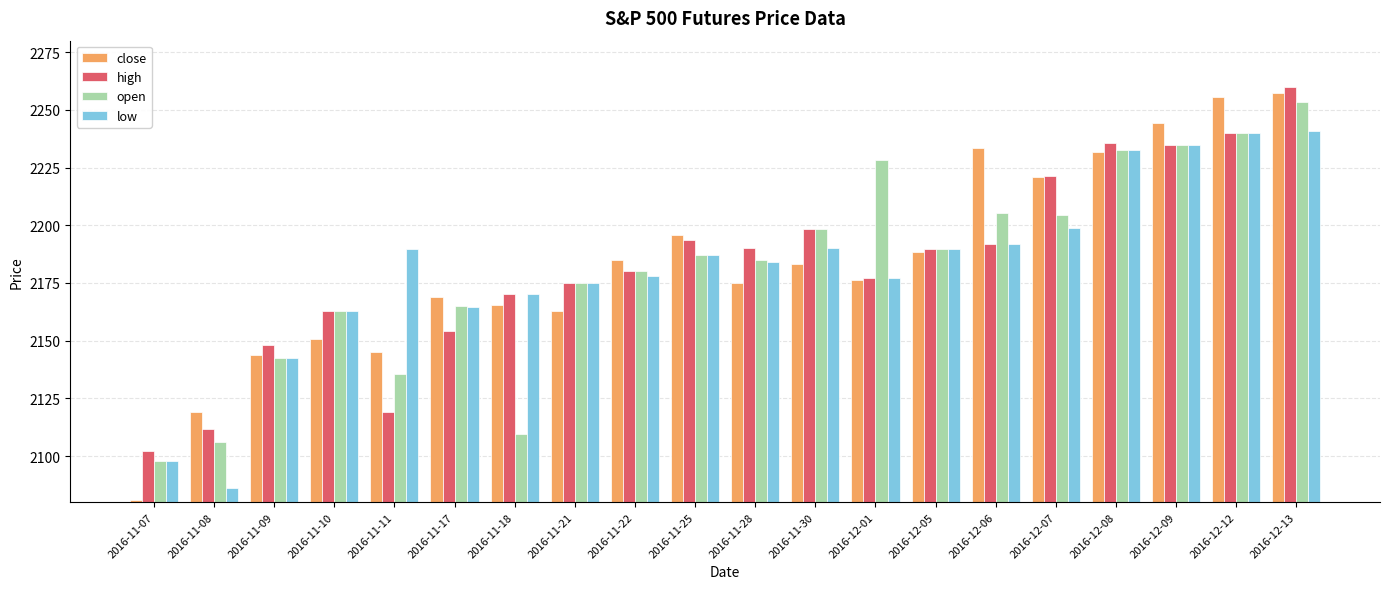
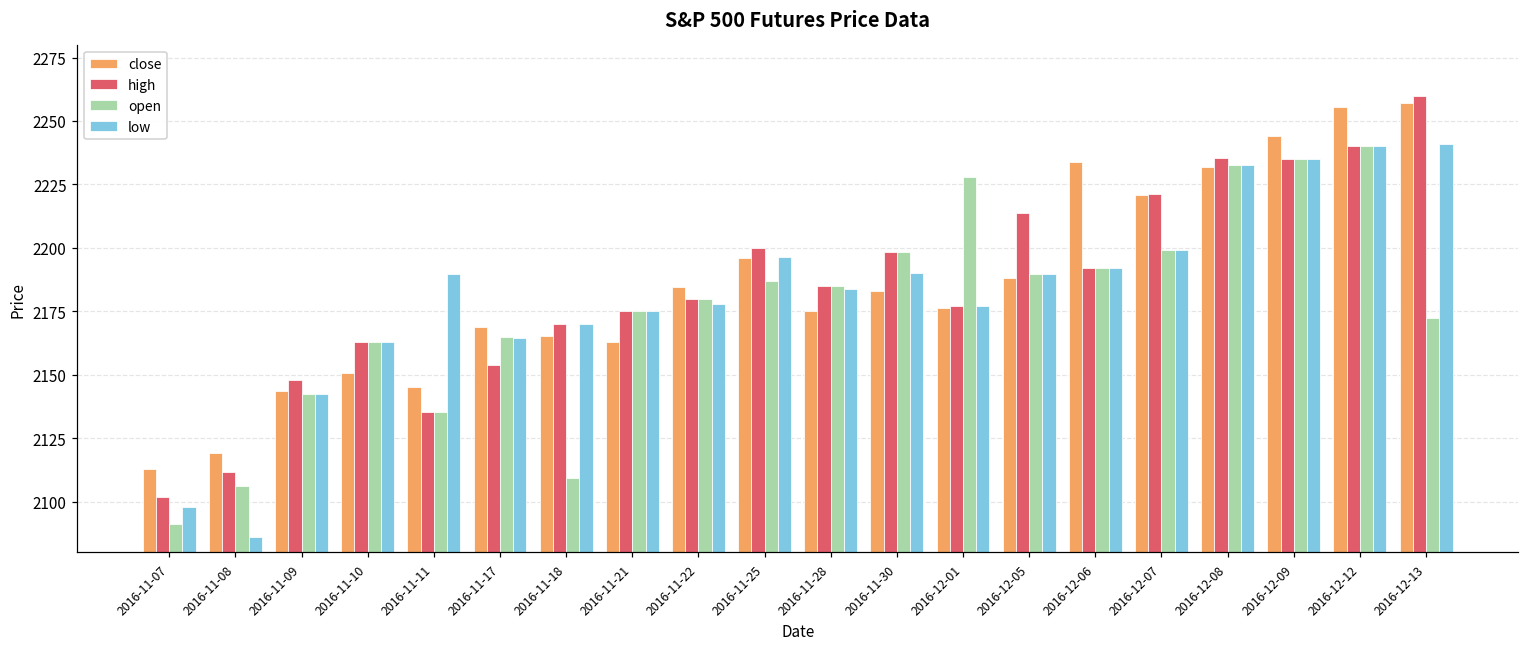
close, 2016-11-07: 2081 -> 2113
open, 2016-11-07: 2098 -> 2091
high, 2016-11-11: 2119 -> 2136
high, 2016-11-25: 2194 -> 2200
low, 2016-11-25: 2187 -> 2197
high, 2016-11-28: 2190 -> 2185
high, 2016-12-05: 2190 -> 2214
open, 2016-12-06: 2205 -> 2192
open, 2016-12-07: 2204 -> 2199
open, 2016-12-13: 2253 -> 2172
